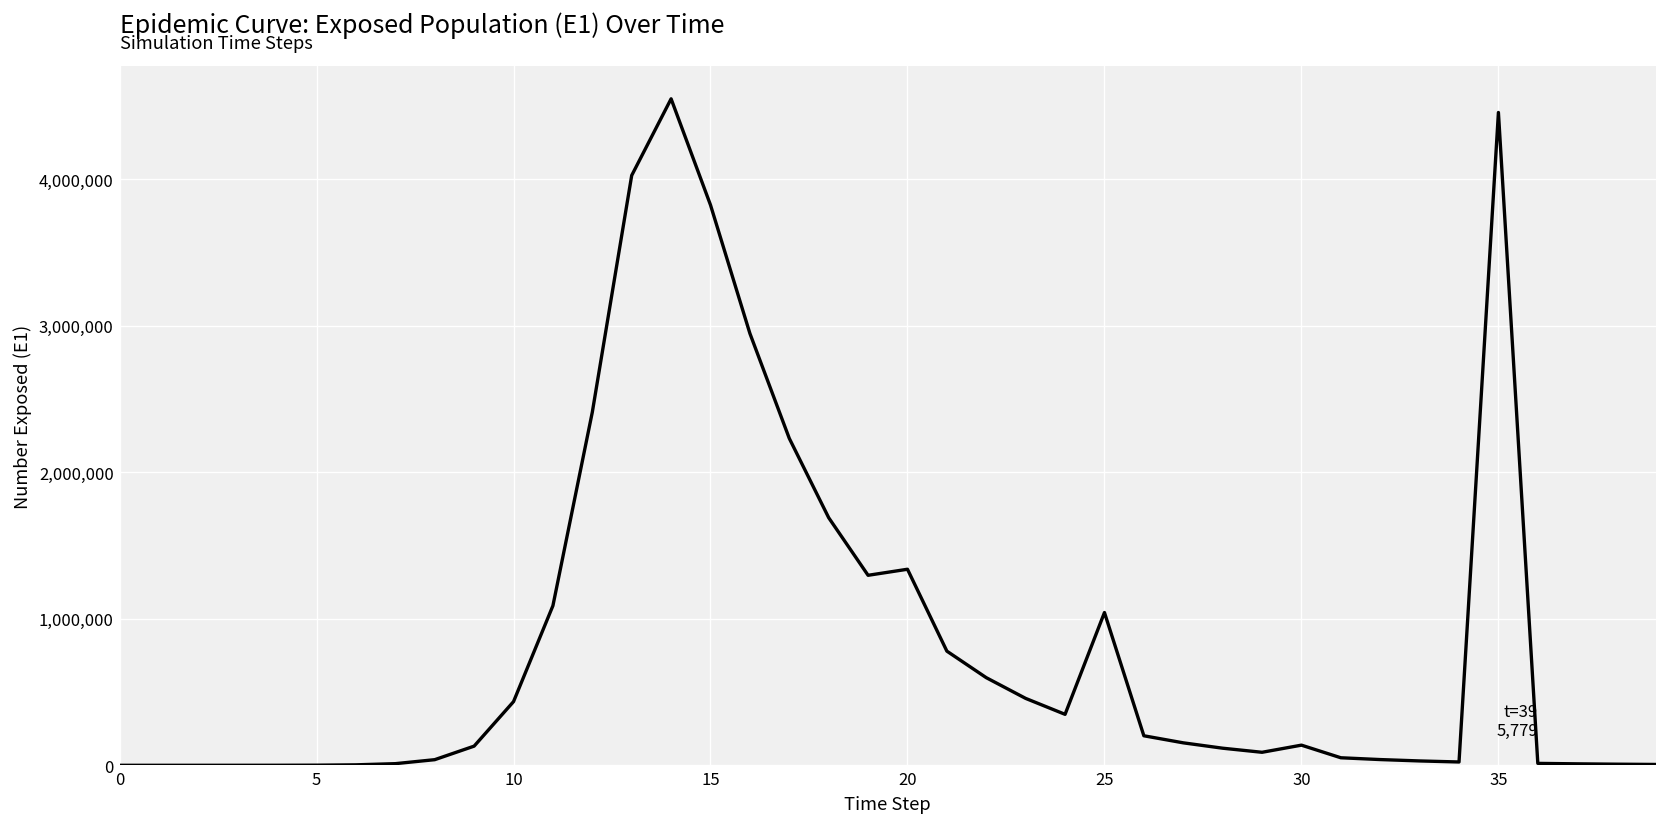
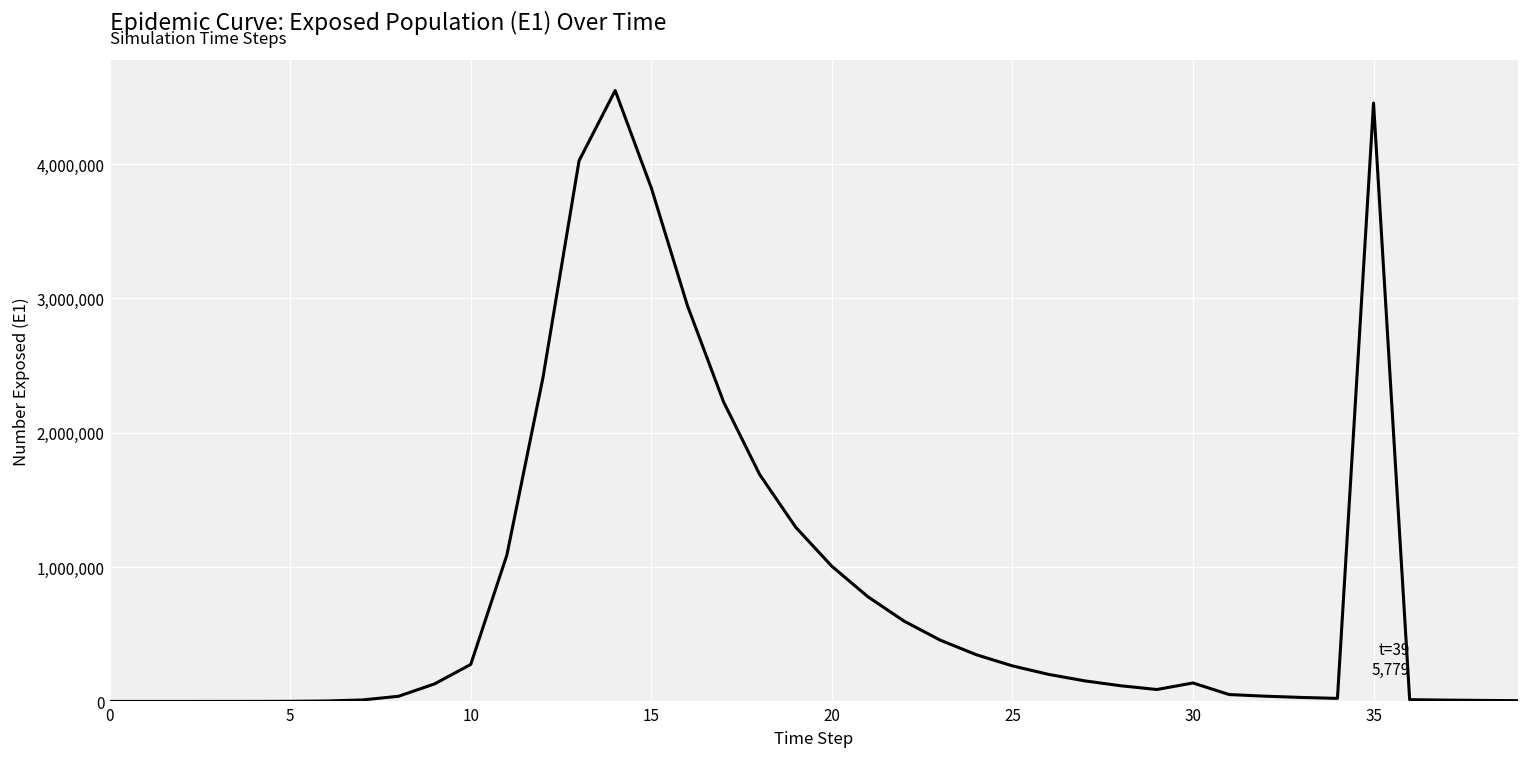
10: 430,000 -> 280,000
20: 1,340,000 -> 1,010,000
25: 1,040,000 -> 260,000
